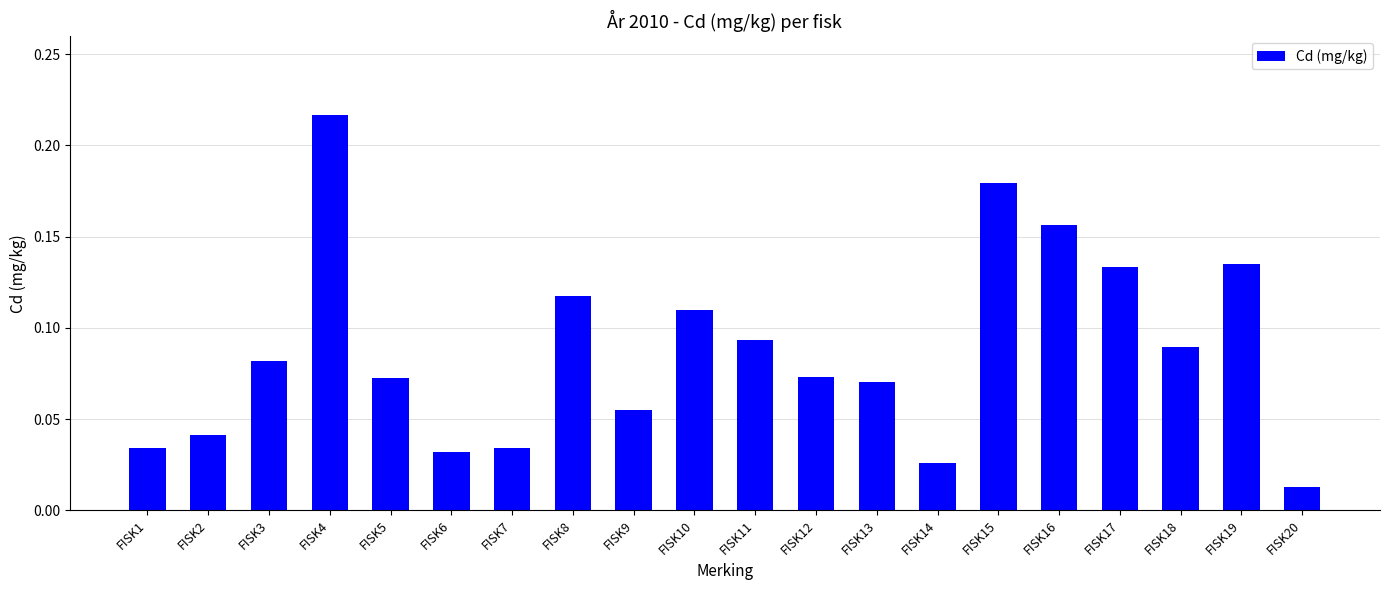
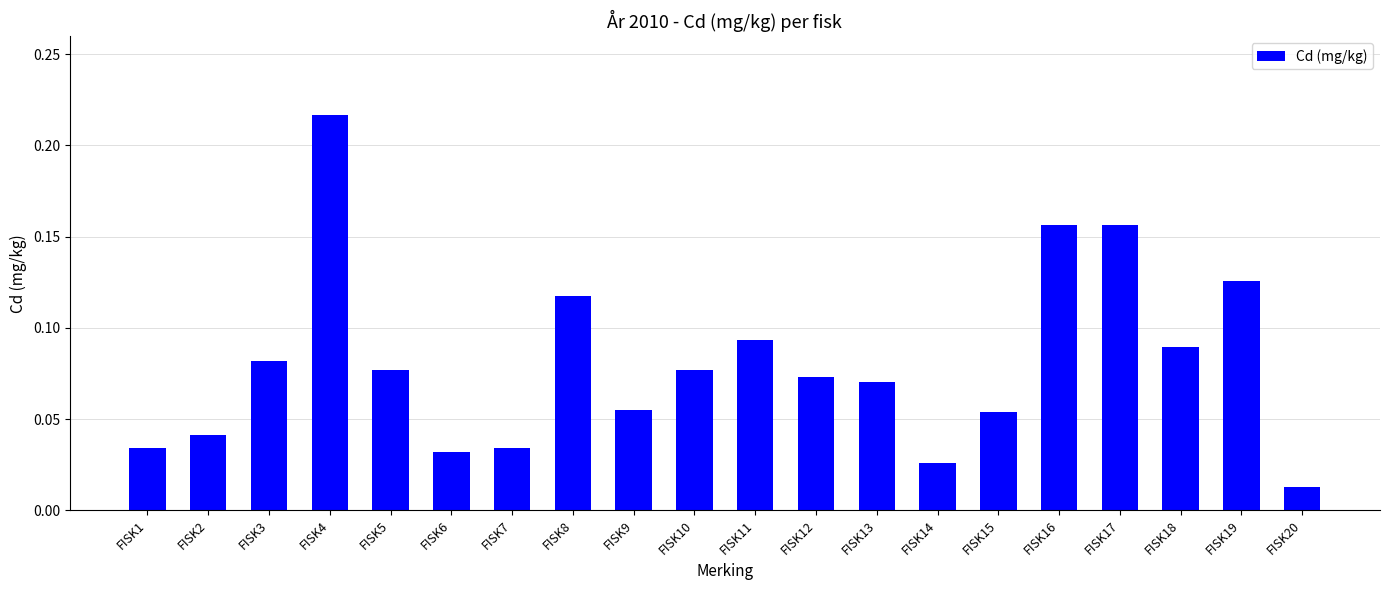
FISK5: 0.072 -> 0.077
FISK10: 0.110 -> 0.077
FISK15: 0.180 -> 0.054
FISK17: 0.134 -> 0.157
FISK19: 0.135 -> 0.126
